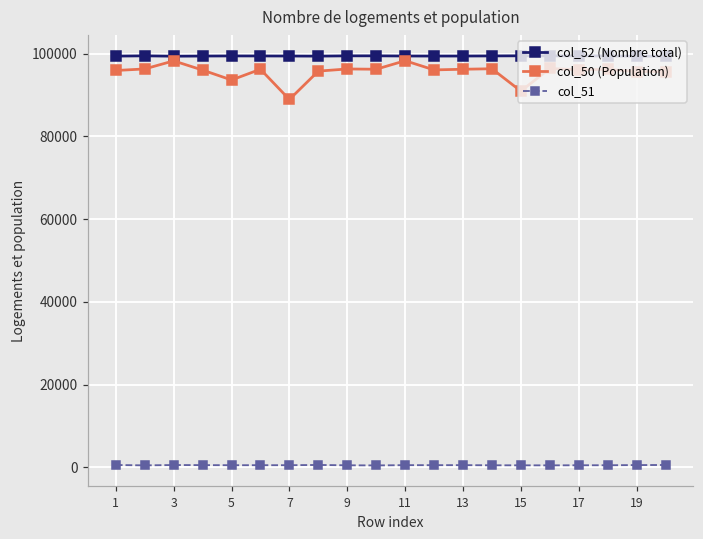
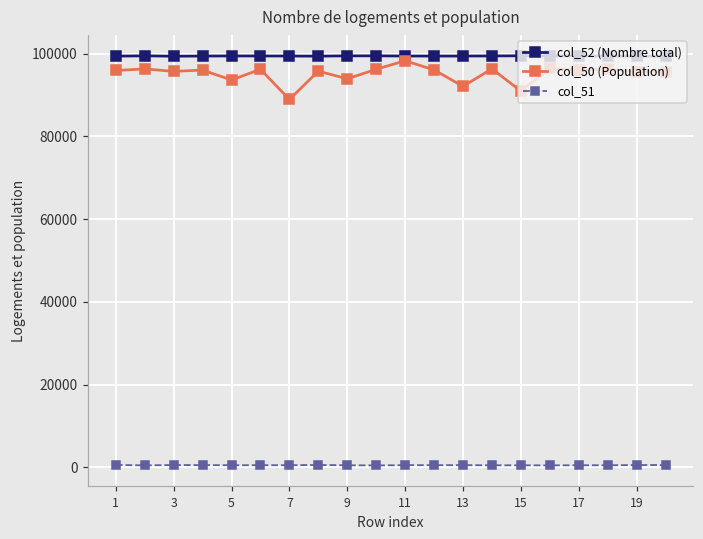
col_50 (Population), 3: 98000 -> 96000
col_50 (Population), 9: 96000 -> 94000
col_50 (Population), 13: 96000 -> 92000
